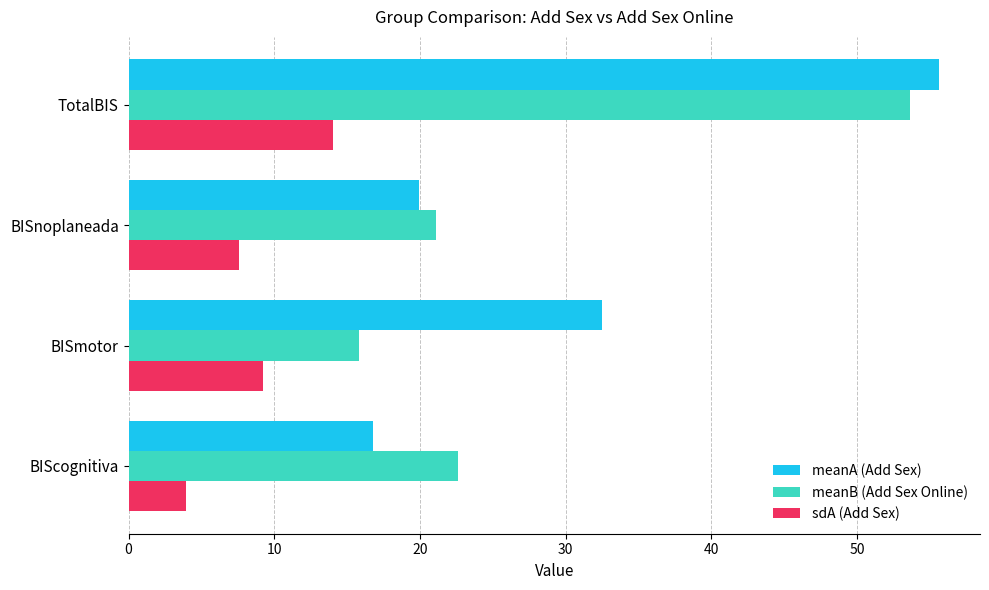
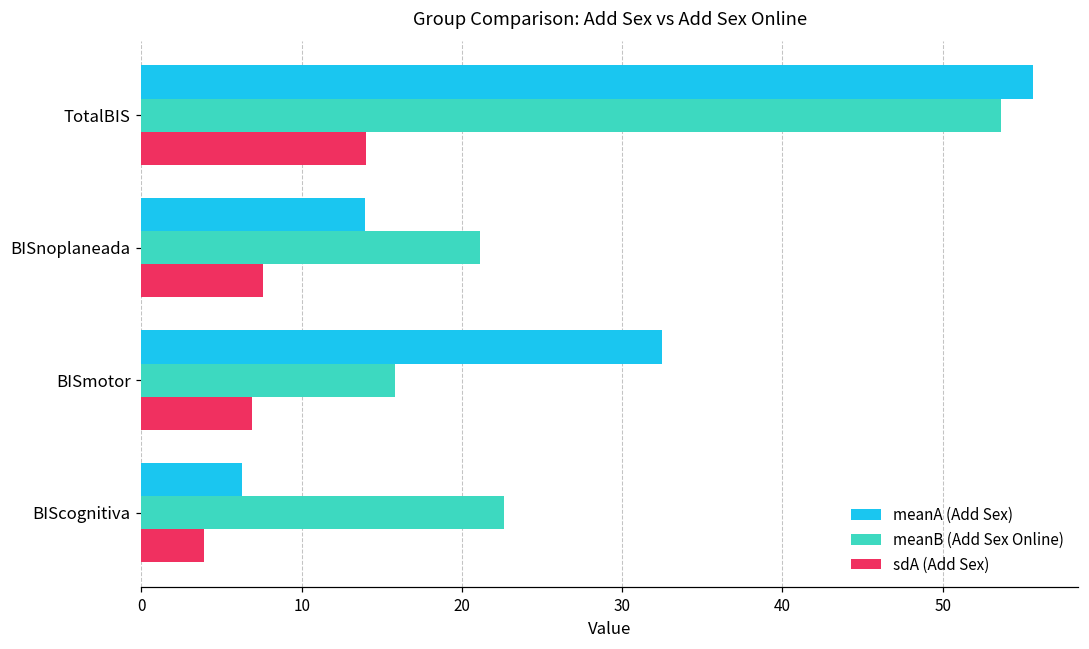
meanA (Add Sex), BISnoplaneada: 19.9 -> 13.9
sdA (Add Sex), BISmotor: 9.2 -> 6.9
meanA (Add Sex), BIScognitiva: 16.8 -> 6.3
